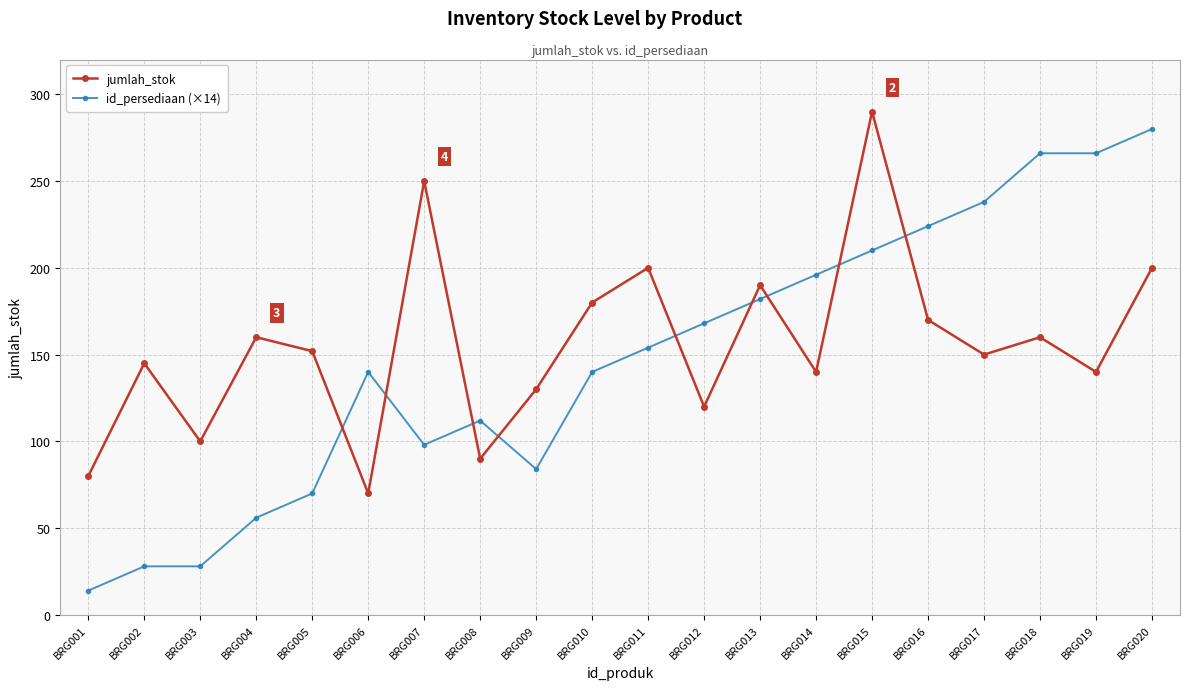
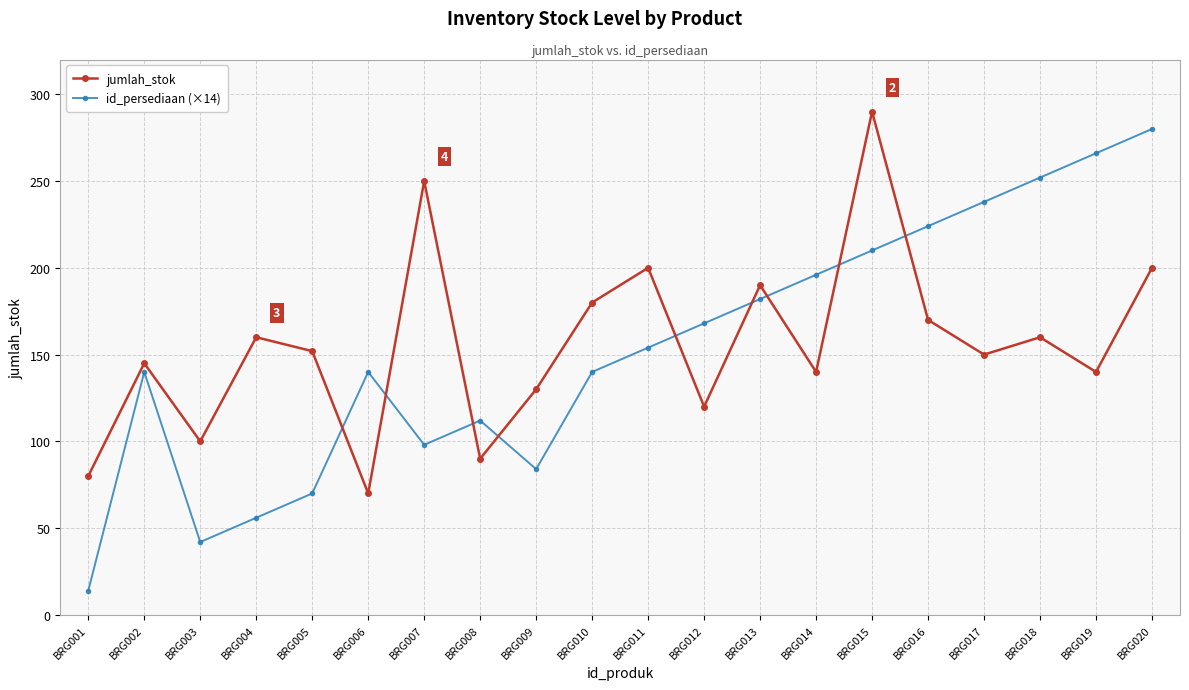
id_persediaan (×14), BRG002: 28 -> 140
id_persediaan (×14), BRG003: 28 -> 42
id_persediaan (×14), BRG018: 266 -> 252
